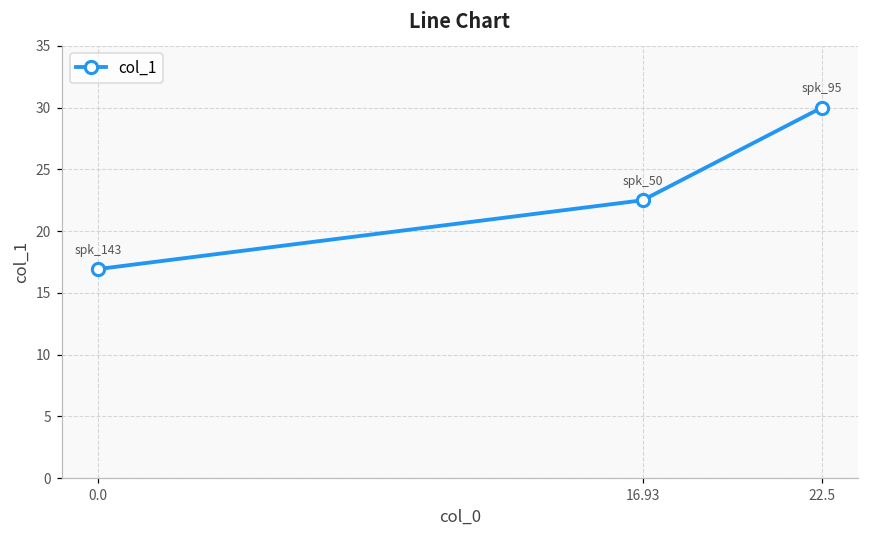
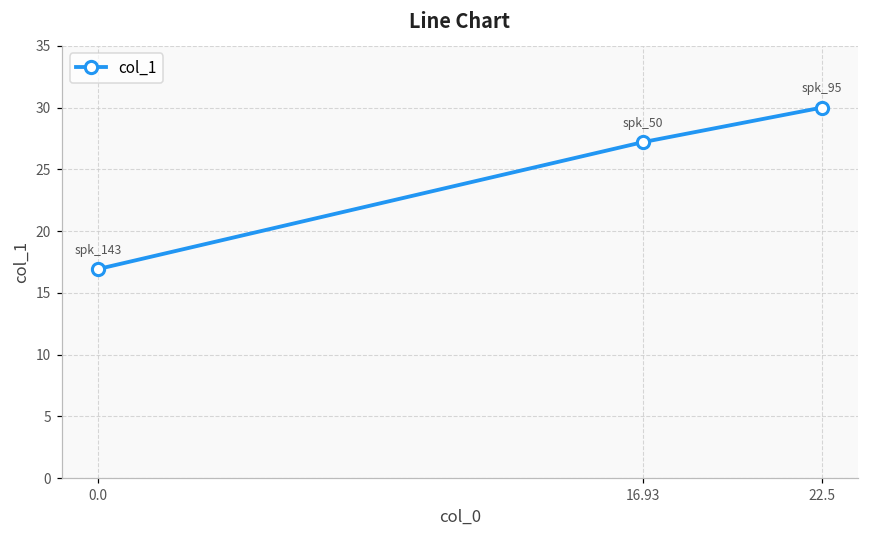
16.93: 22.5 -> 27.2
